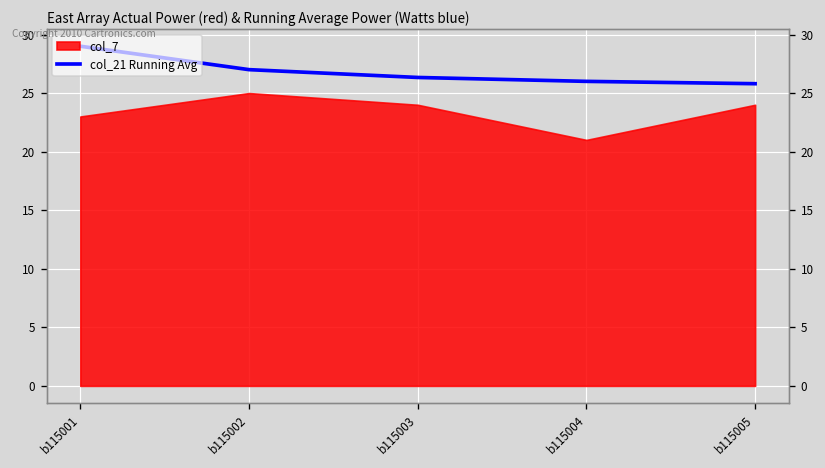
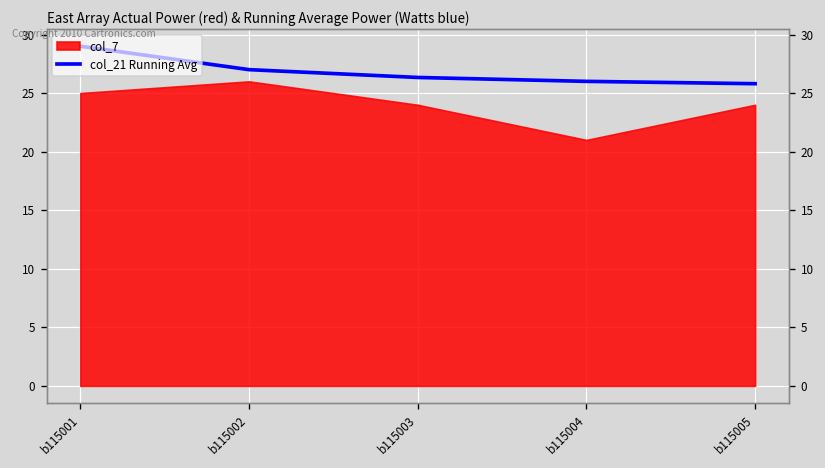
col_7, b115001: 23 -> 25
col_7, b115002: 25 -> 26
